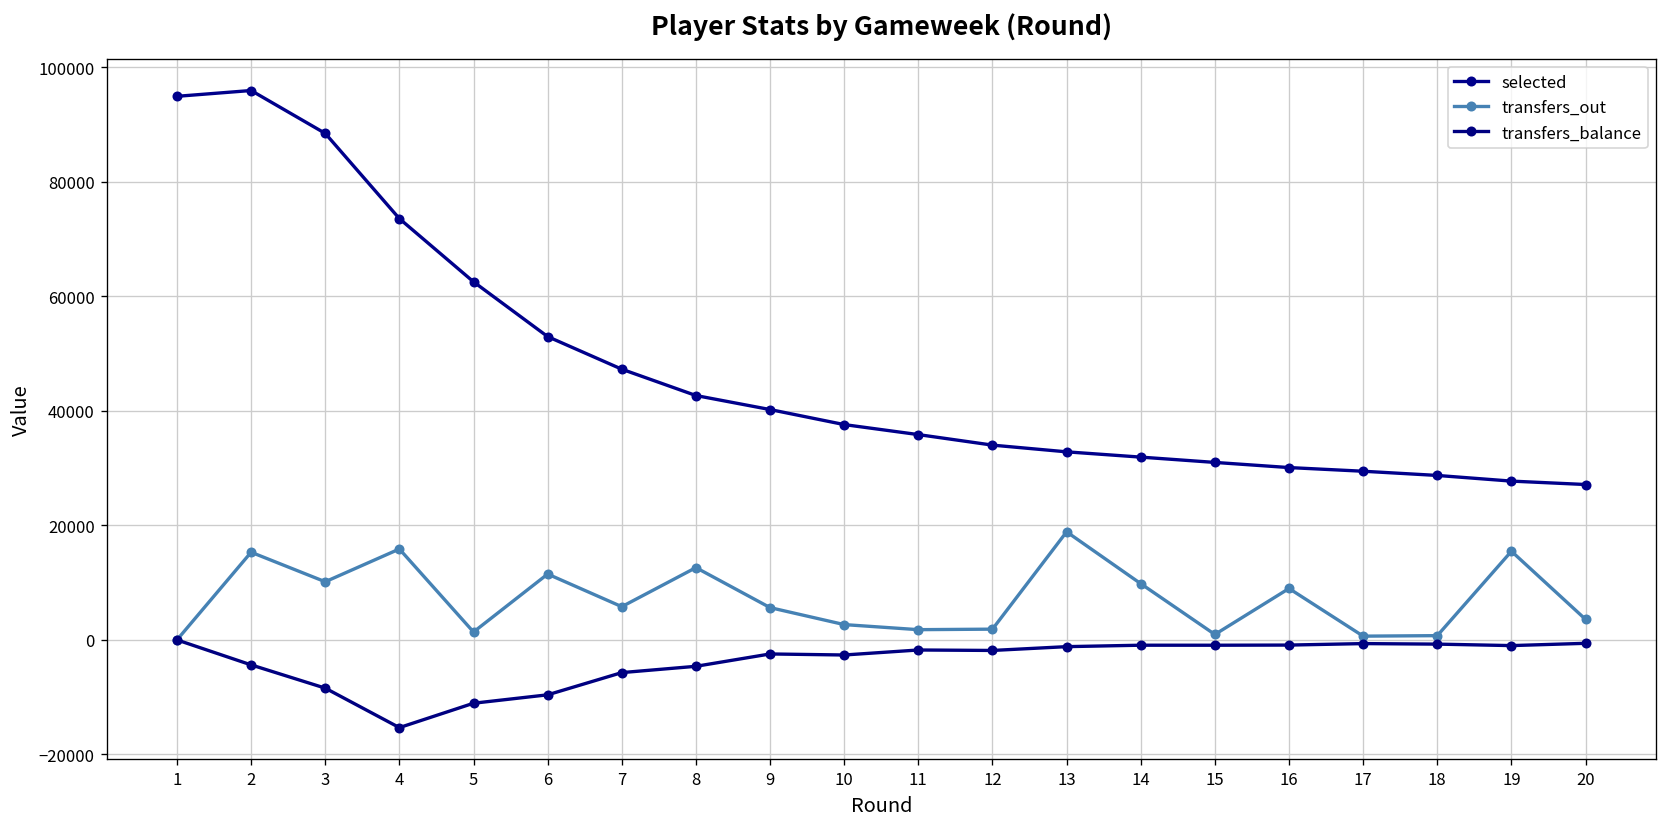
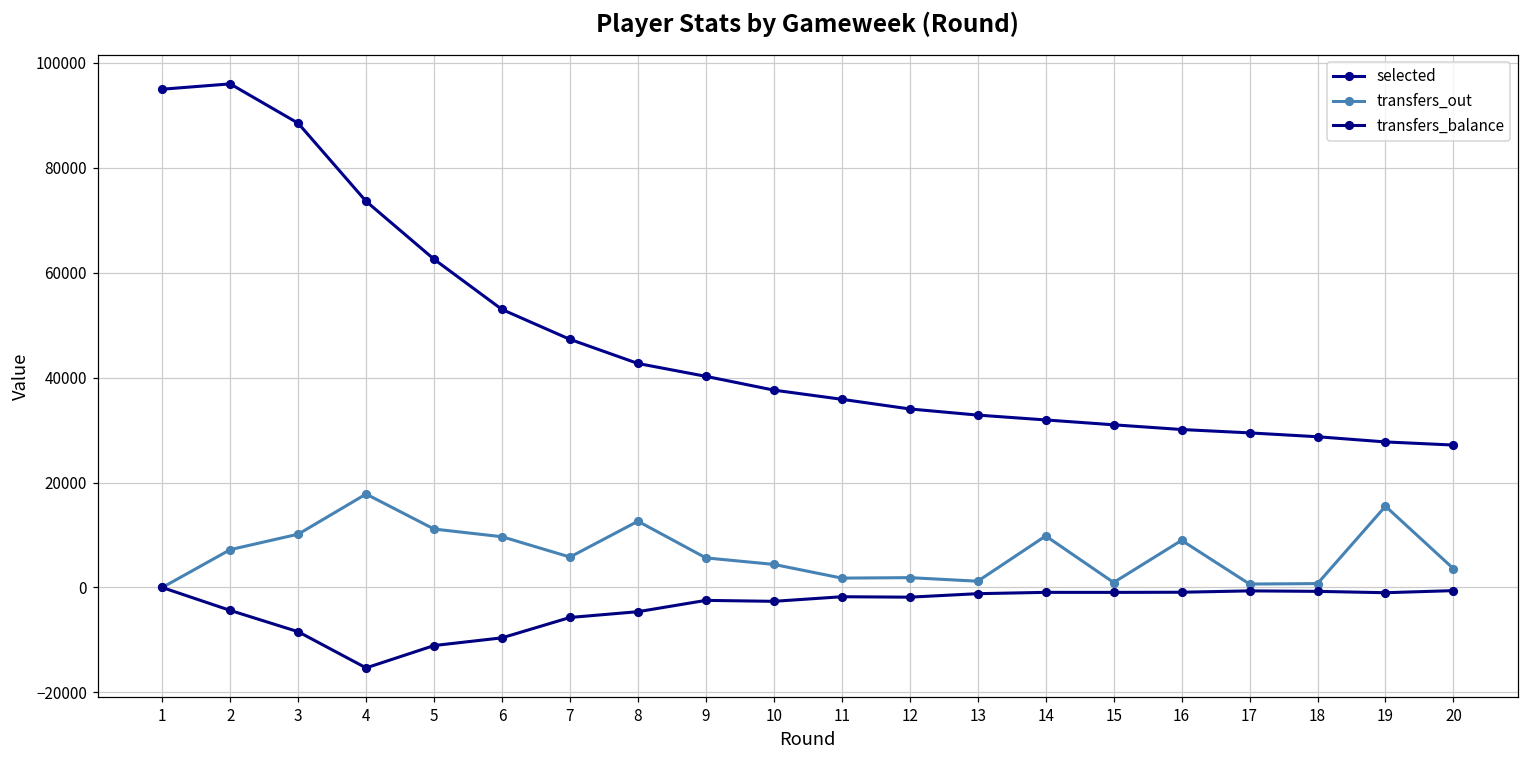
transfers_out, 2: 15000 -> 7000
transfers_out, 4: 16000 -> 18000
transfers_out, 5: 1000 -> 11000
transfers_out, 6: 12000 -> 10000
transfers_out, 10: 3000 -> 4000
transfers_out, 13: 19000 -> 1000
